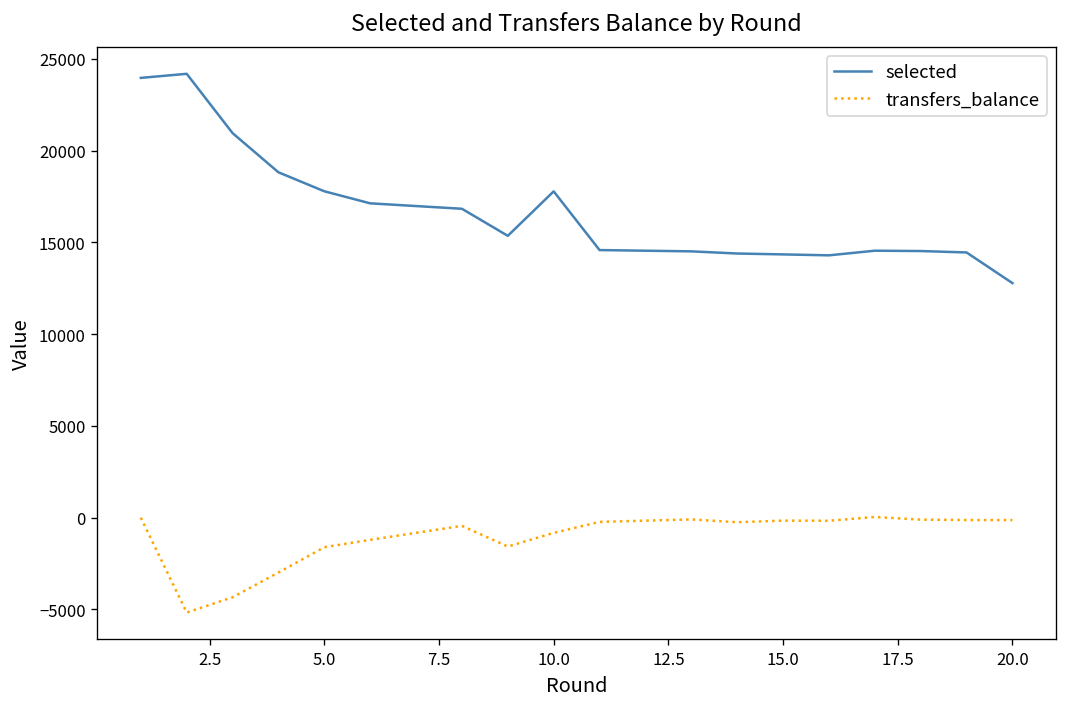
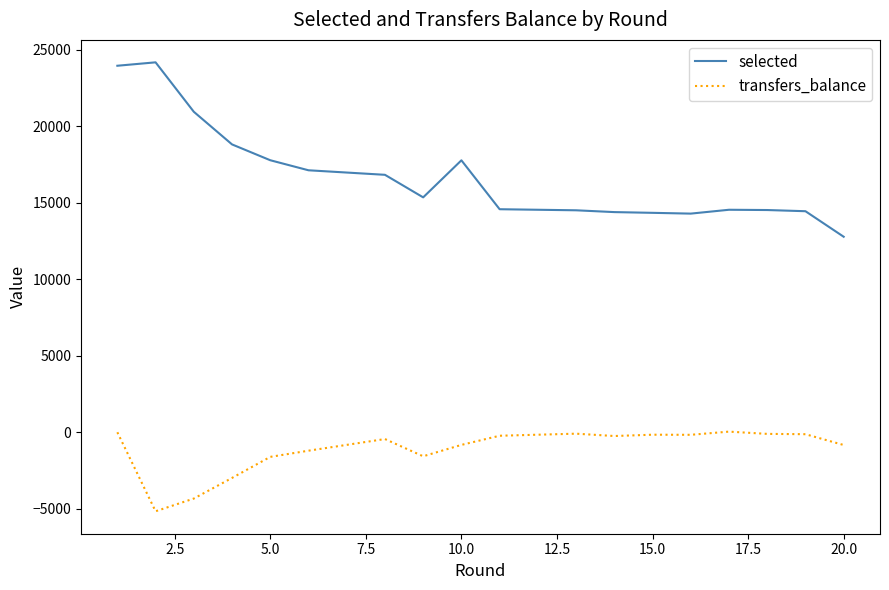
transfers_balance, 20.0: -100 -> -800
